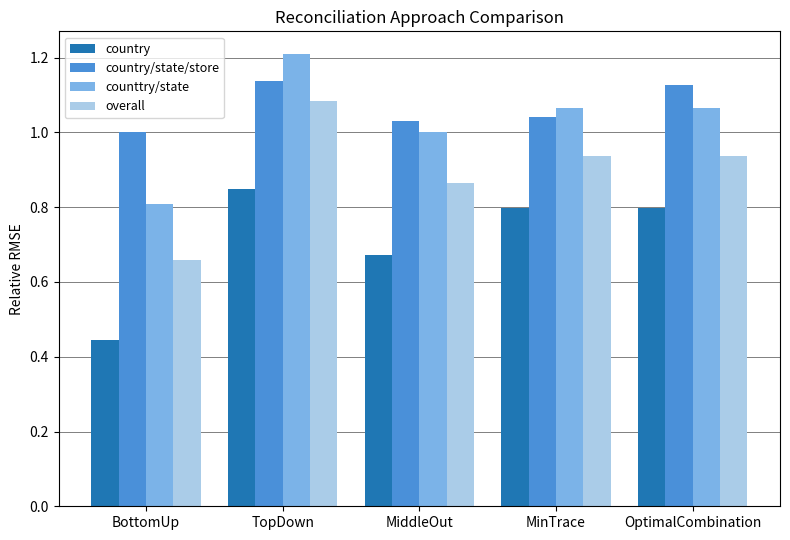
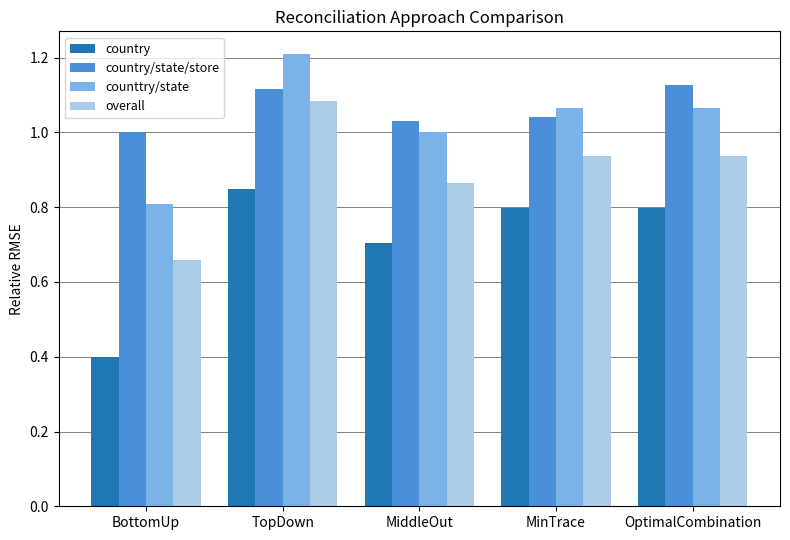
country, BottomUp: 0.44 -> 0.40
country/state/store, TopDown: 1.14 -> 1.11
country, MiddleOut: 0.67 -> 0.70
